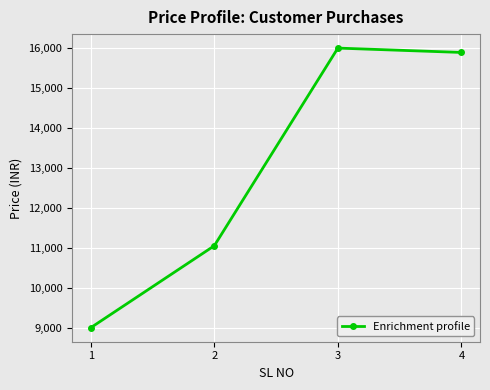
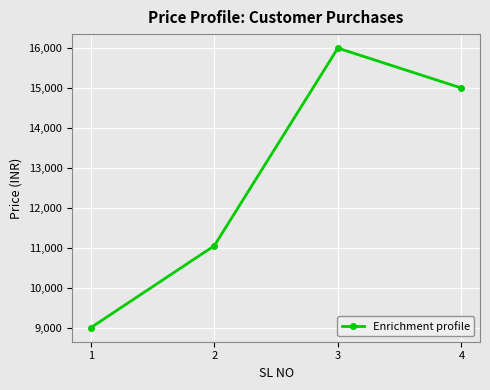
4: 15,900 -> 15,000
